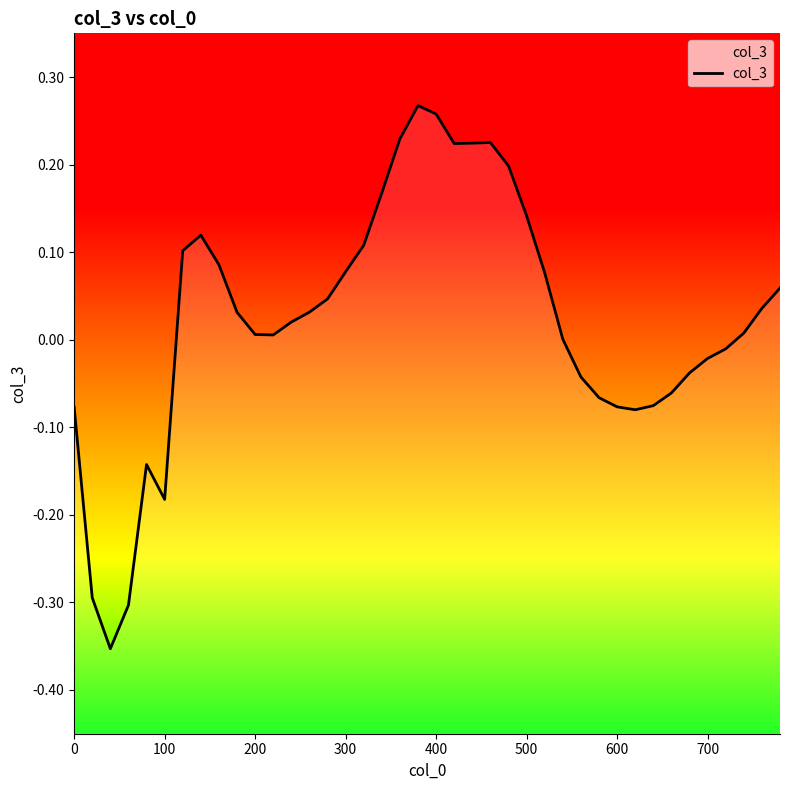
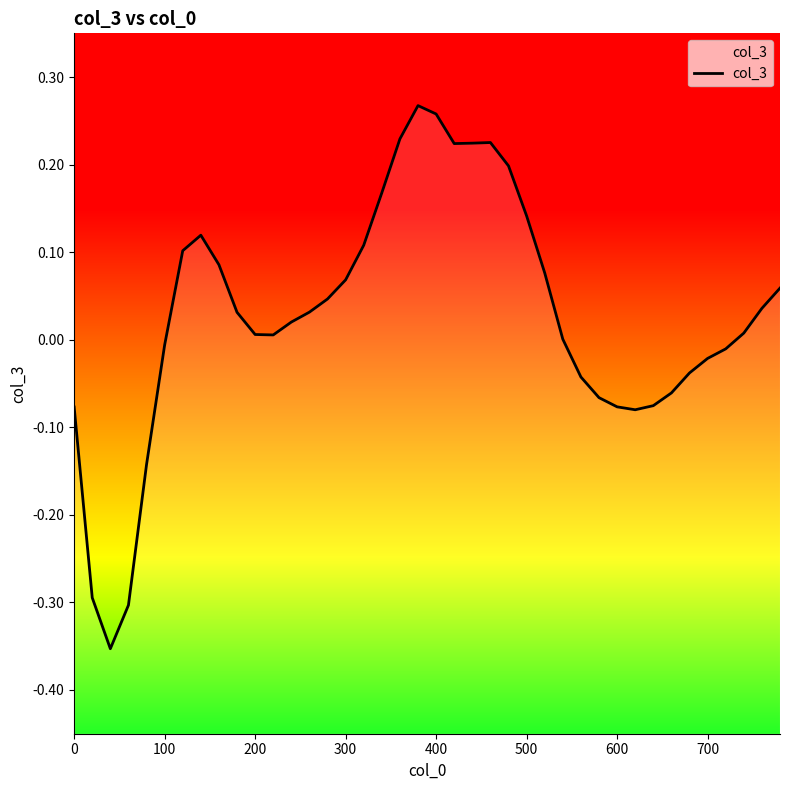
100: -0.18 -> -0.01
300: 0.08 -> 0.07
